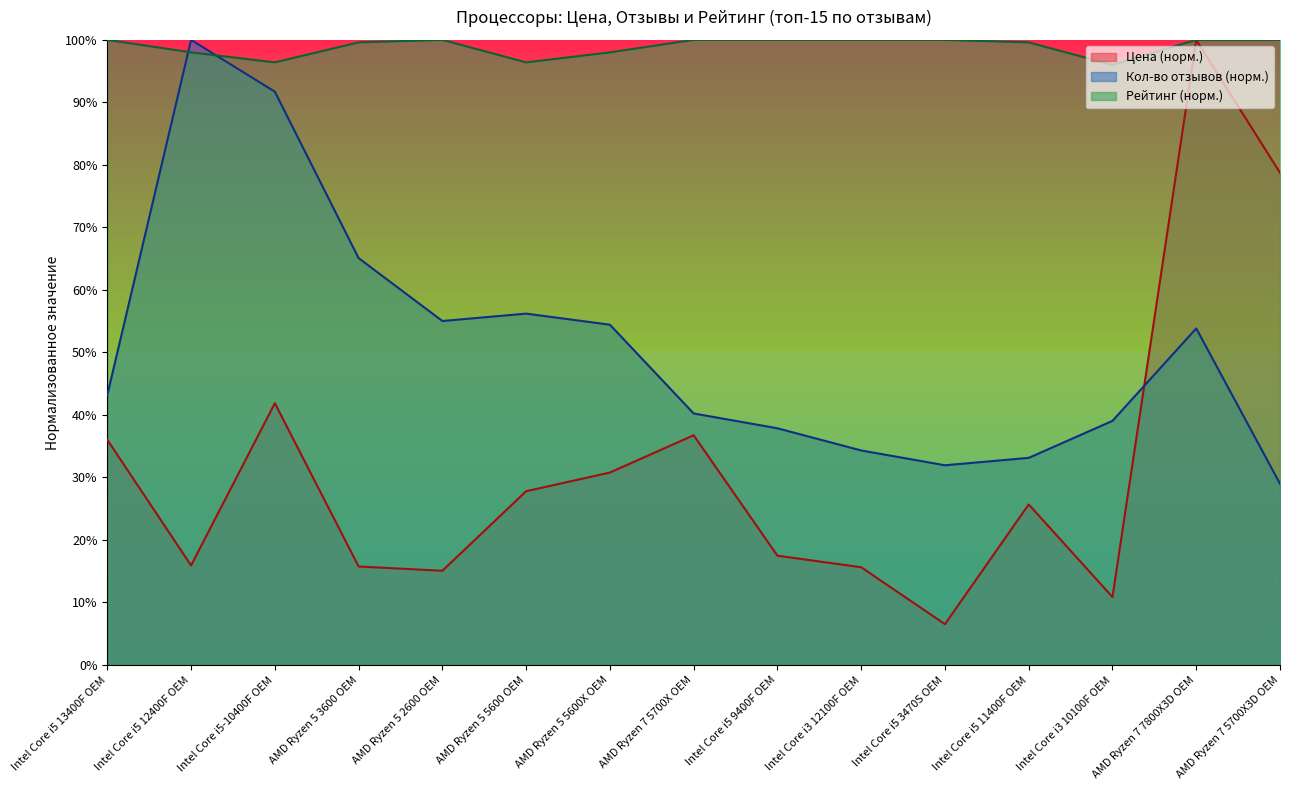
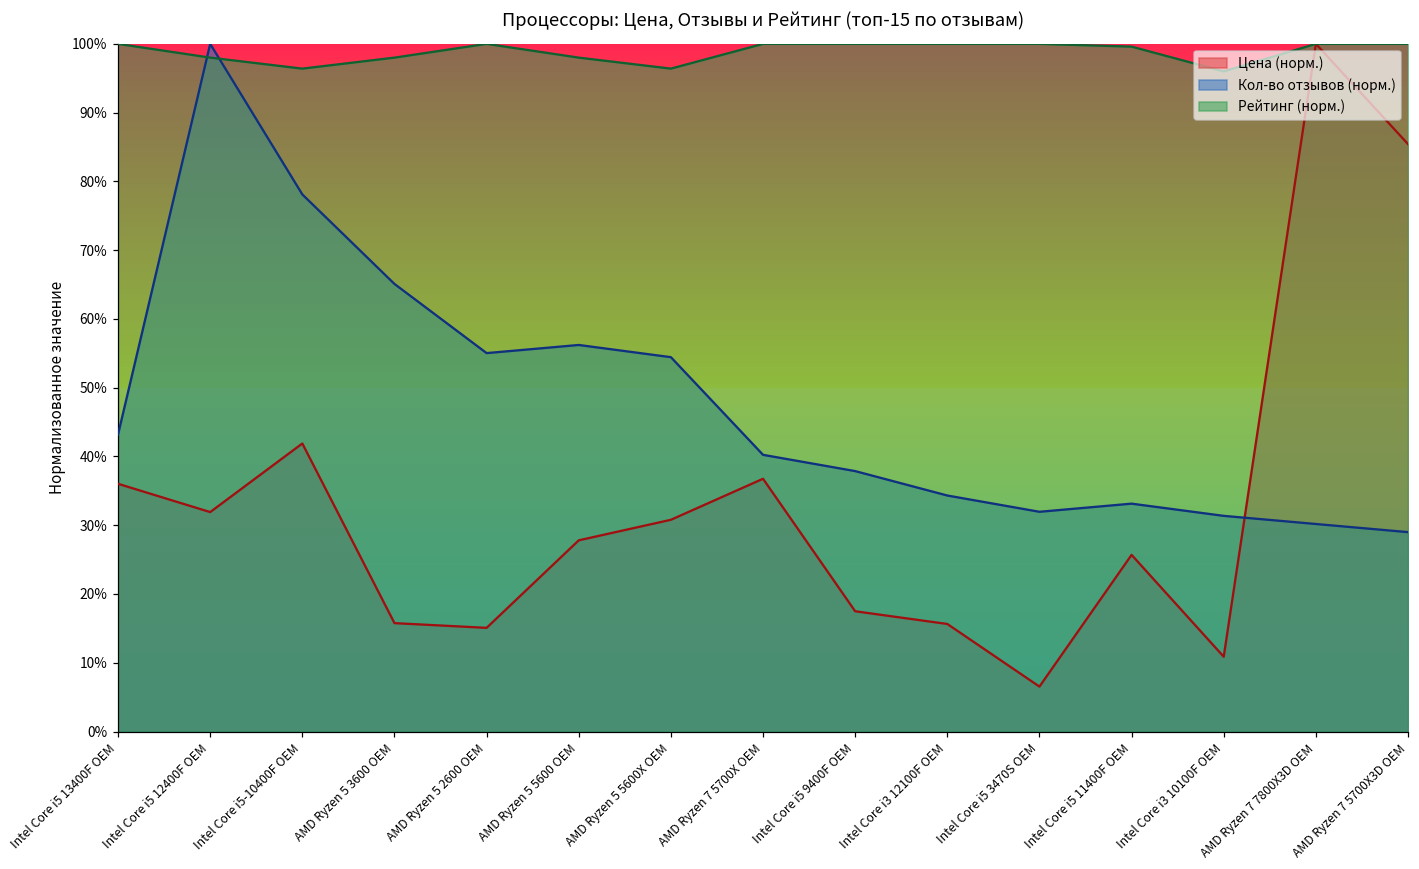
Цена (норм.), Intel Core i5 12400F OEM: 16% -> 32%
Кол-во отзывов (норм.), Intel Core i5-10400F OEM: 92% -> 78%
Рейтинг (норм.), AMD Ryzen 5 3600 OEM: 100% -> 98%
Рейтинг (норм.), AMD Ryzen 5 5600 OEM: 96% -> 98%
Рейтинг (норм.), AMD Ryzen 5 5600X OEM: 98% -> 96%
Кол-во отзывов (норм.), Intel Core i3 10100F OEM: 39% -> 31%
Кол-во отзывов (норм.), AMD Ryzen 7 7800X3D OEM: 54% -> 30%
Цена (норм.), AMD Ryzen 7 5700X3D OEM: 79% -> 85%
